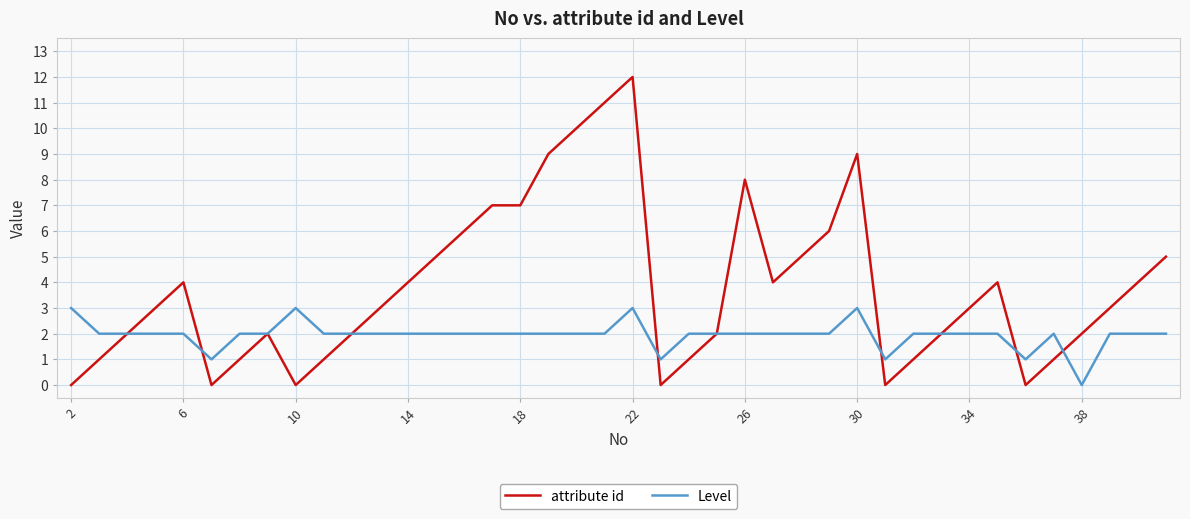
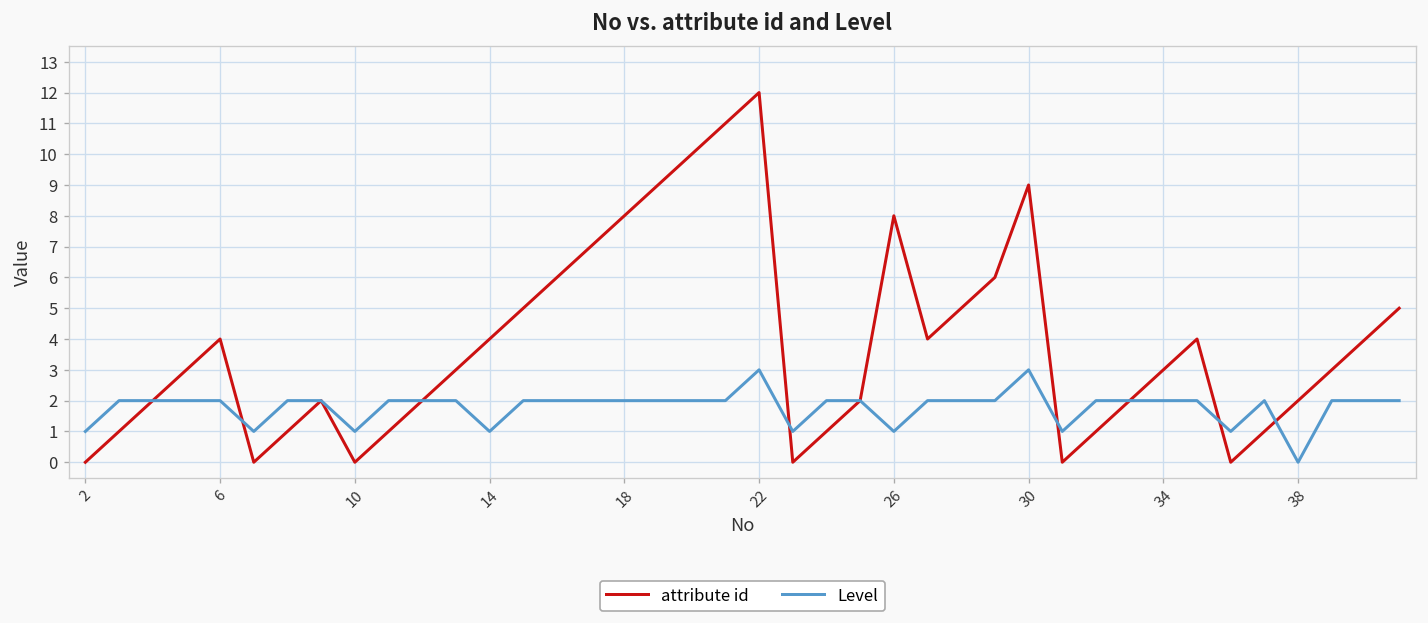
Level, 2: 3 -> 1
Level, 10: 3 -> 1
Level, 14: 2 -> 1
attribute id, 18: 7 -> 8
Level, 26: 2 -> 1
